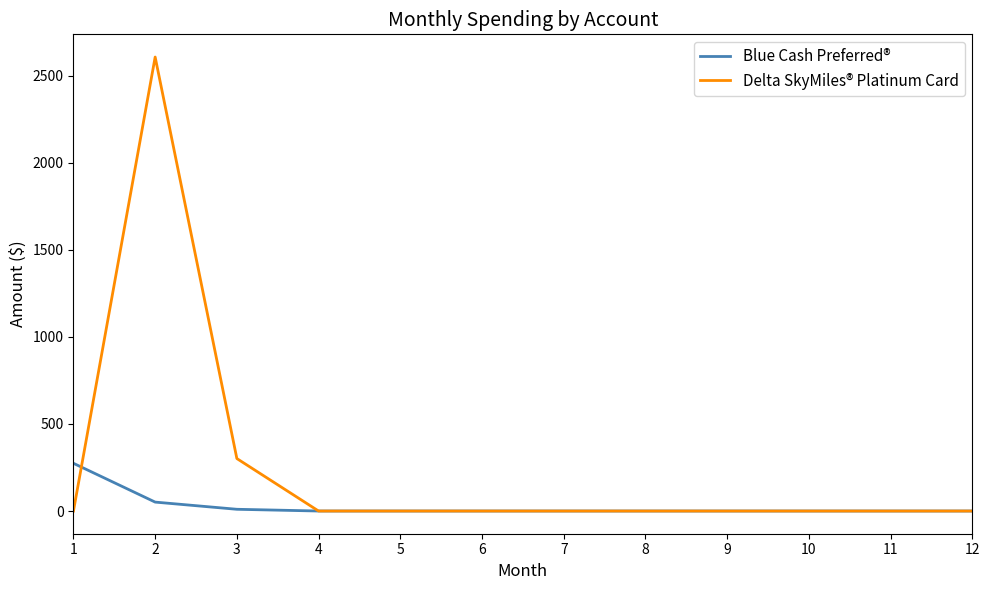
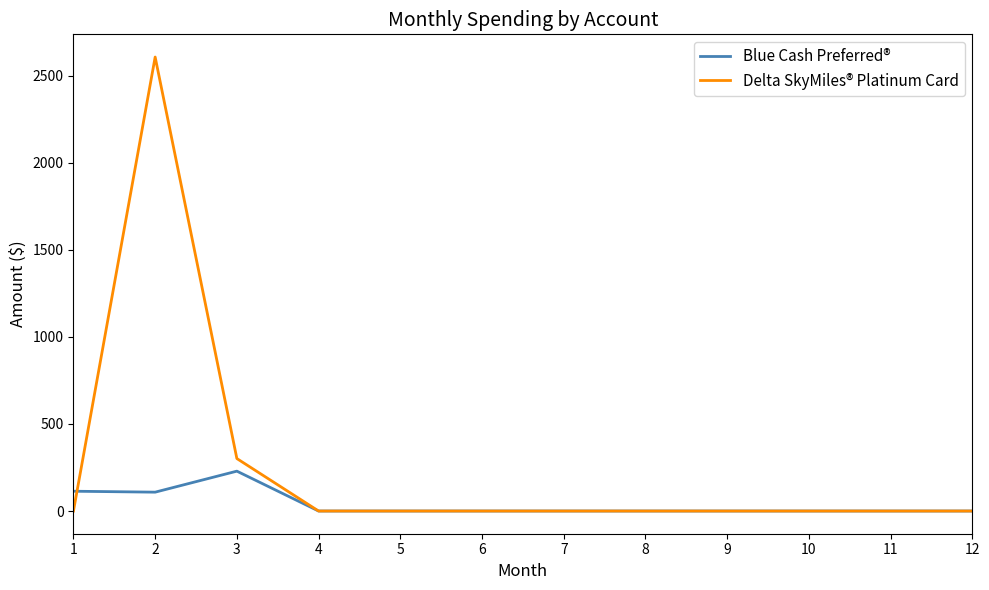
Blue Cash Preferred®, 1: 270 -> 110
Blue Cash Preferred®, 2: 50 -> 110
Blue Cash Preferred®, 3: 10 -> 230
